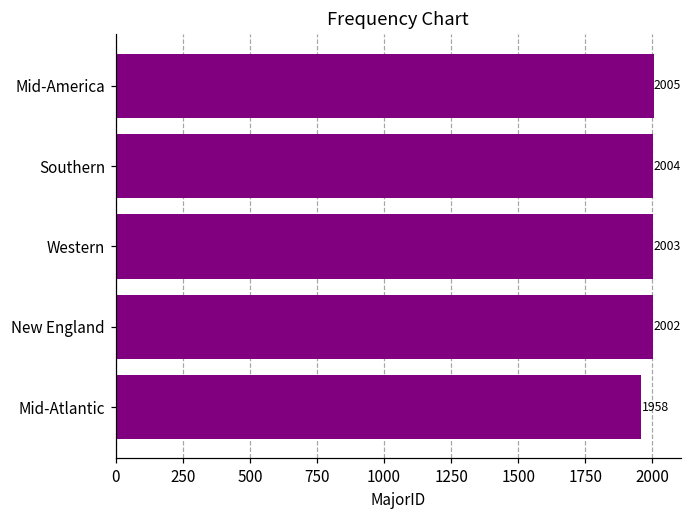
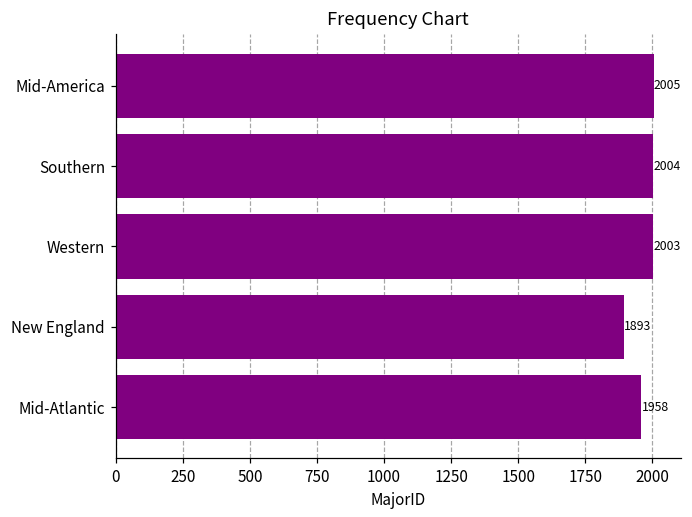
New England: 2002 -> 1893
